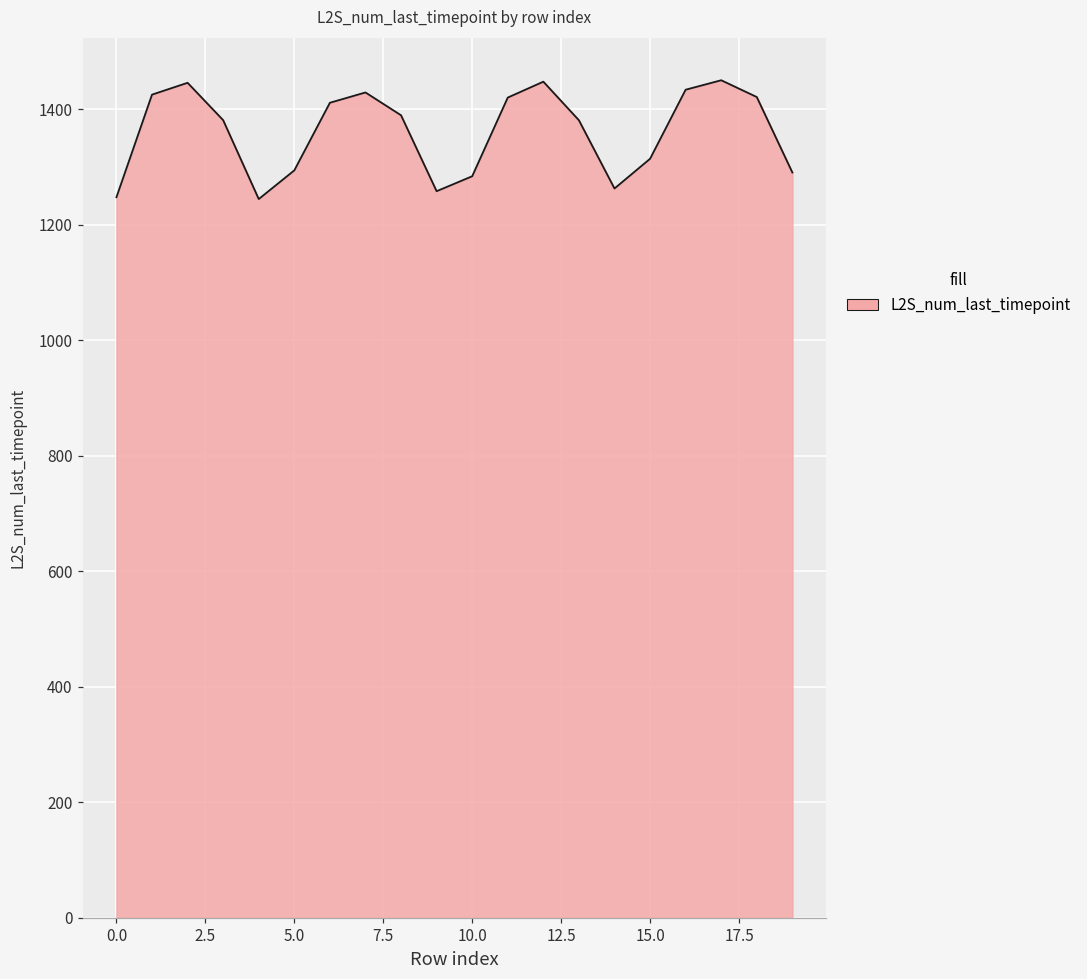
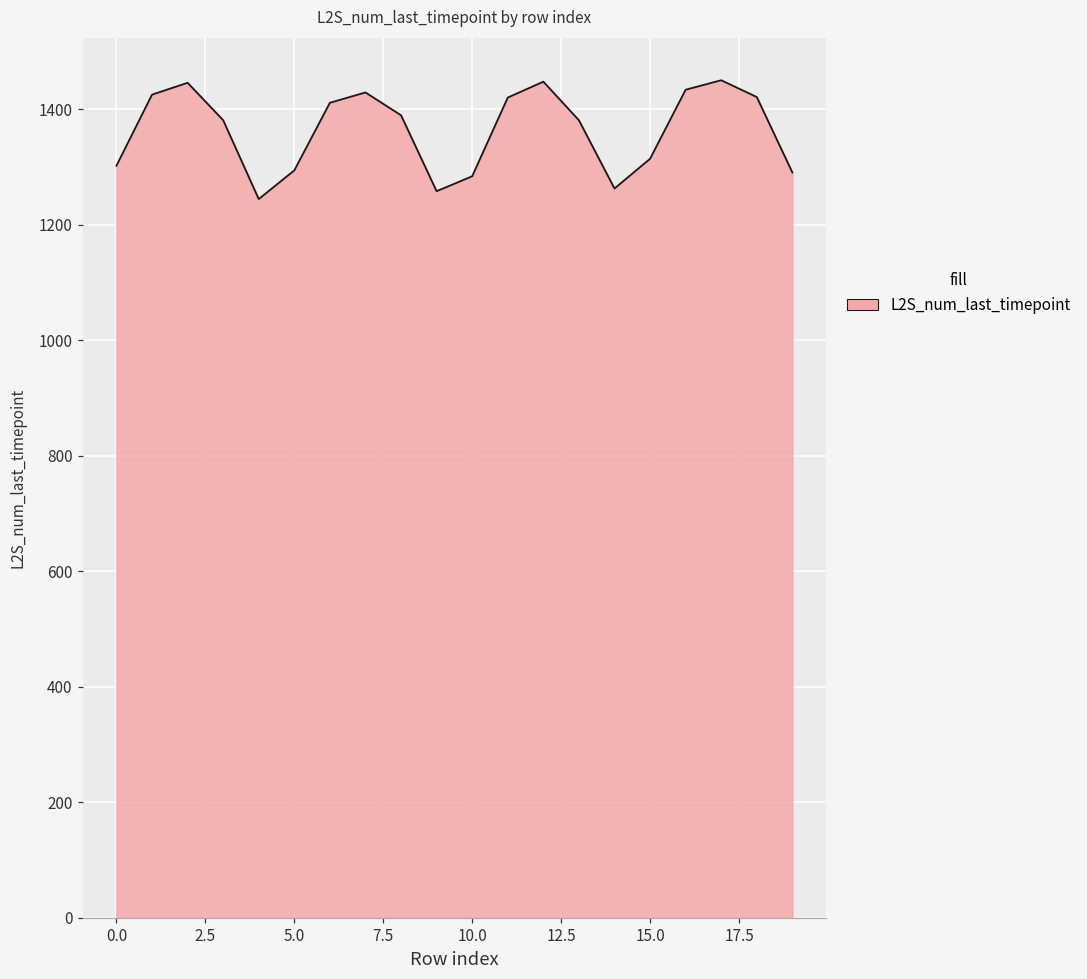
0.0: 1250 -> 1300
